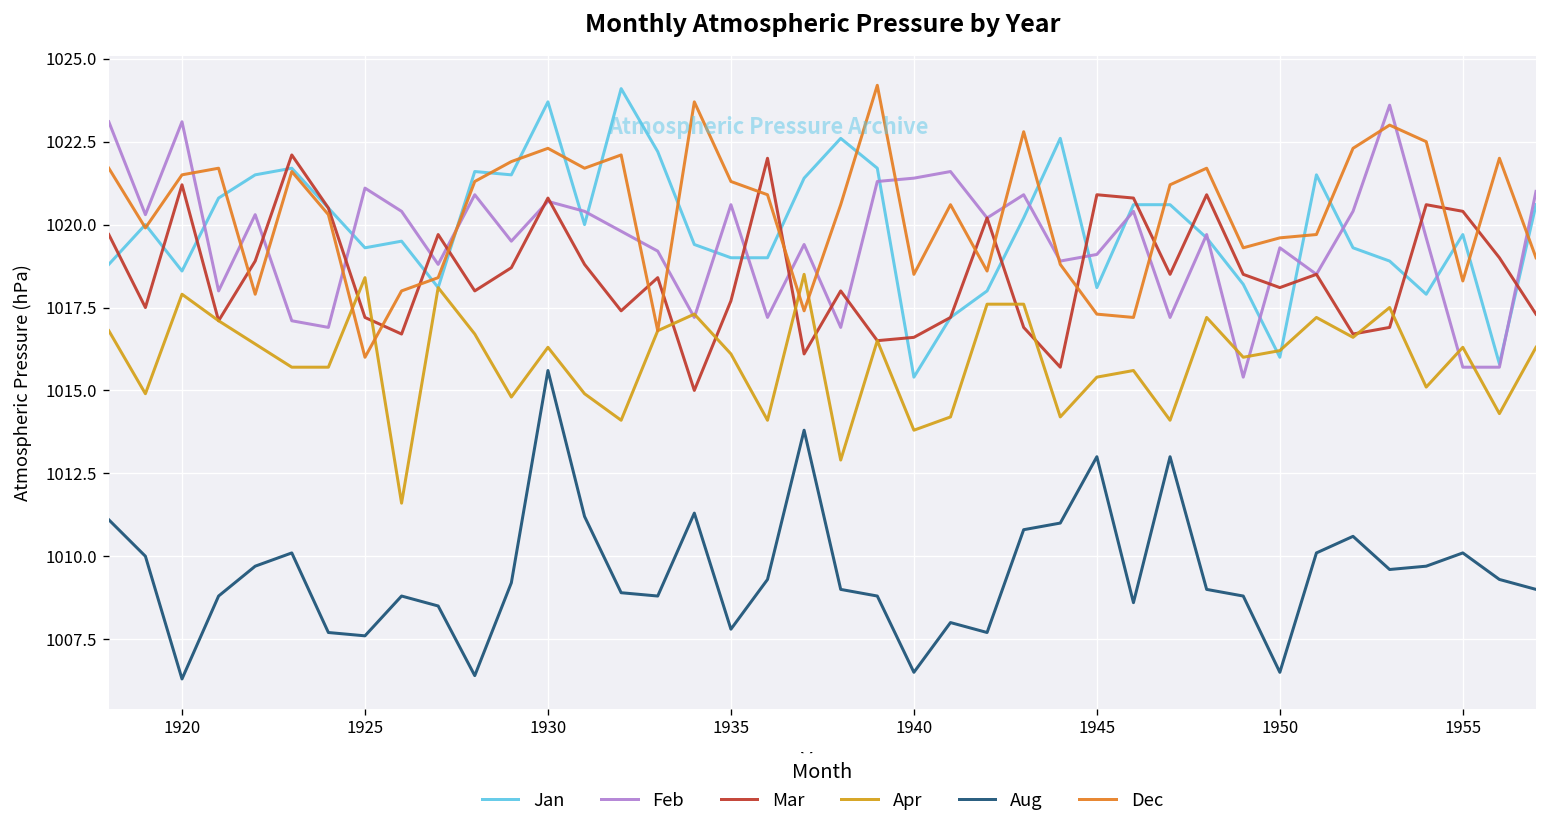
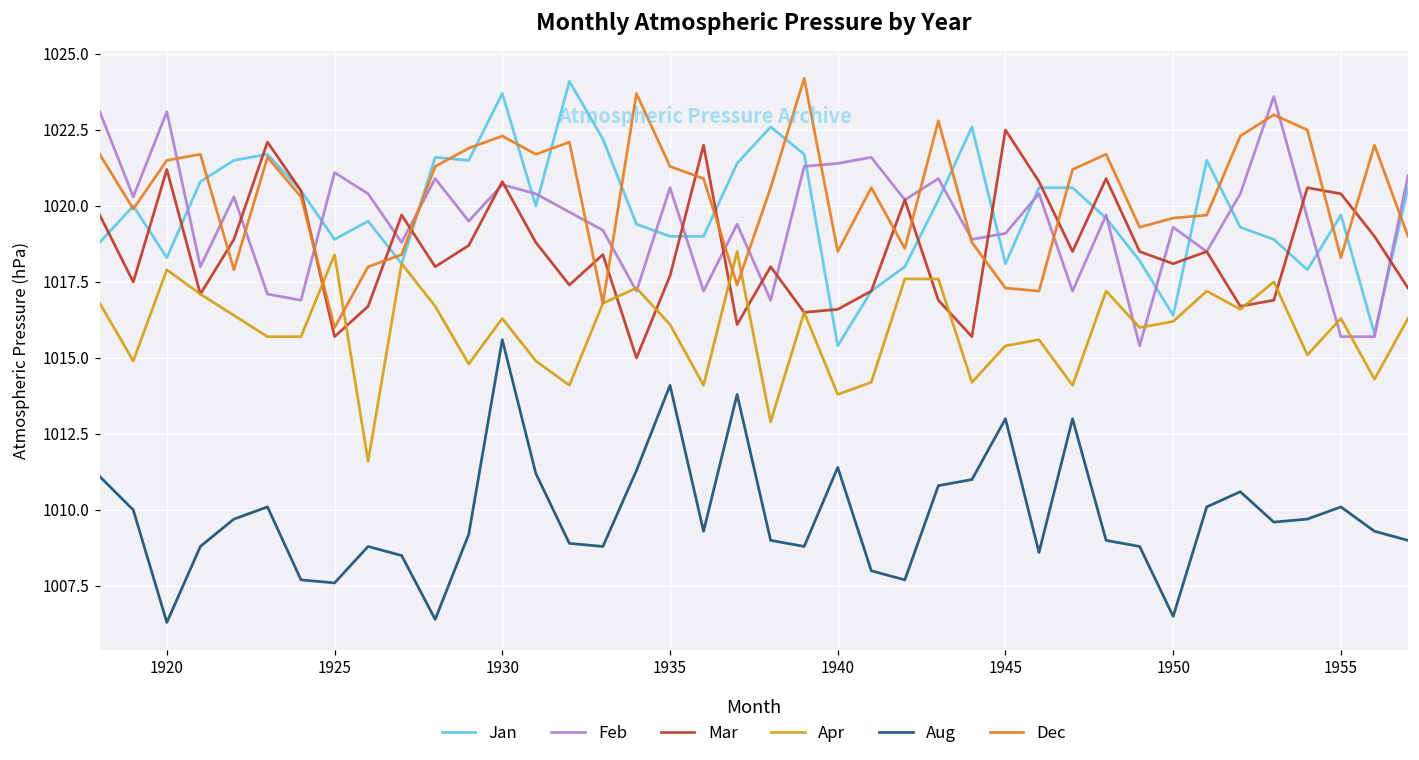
Jan, 1920: 1018.6 -> 1018.3
Jan, 1925: 1019.3 -> 1018.9
Mar, 1925: 1017.2 -> 1015.7
Aug, 1935: 1007.8 -> 1014.1
Aug, 1940: 1006.5 -> 1011.4
Mar, 1945: 1020.9 -> 1022.5
Jan, 1950: 1016.0 -> 1016.4
